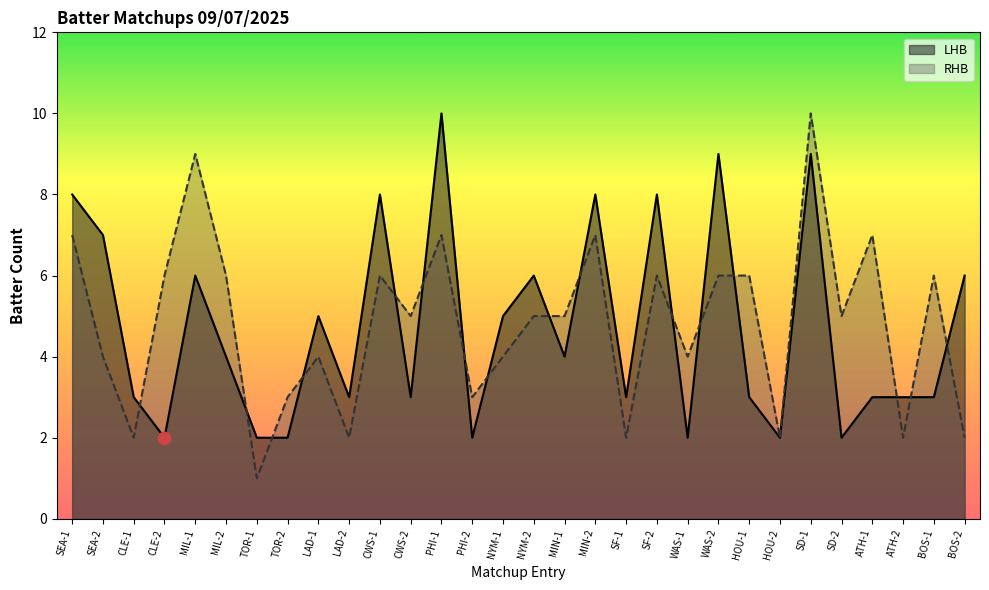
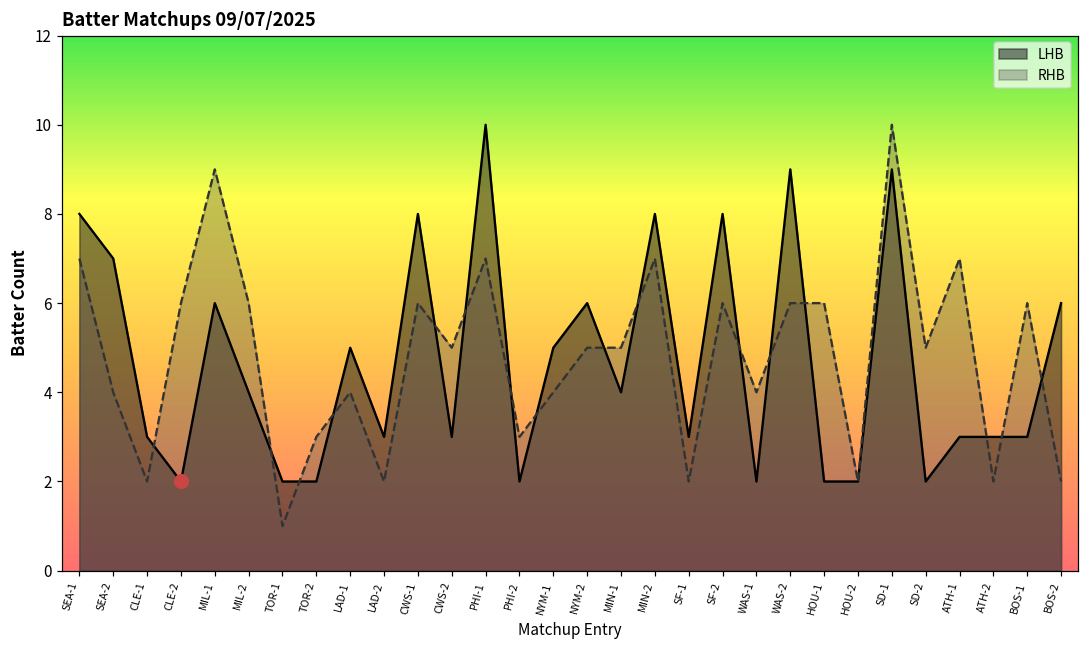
LHB, HOU-1: 3 -> 2
